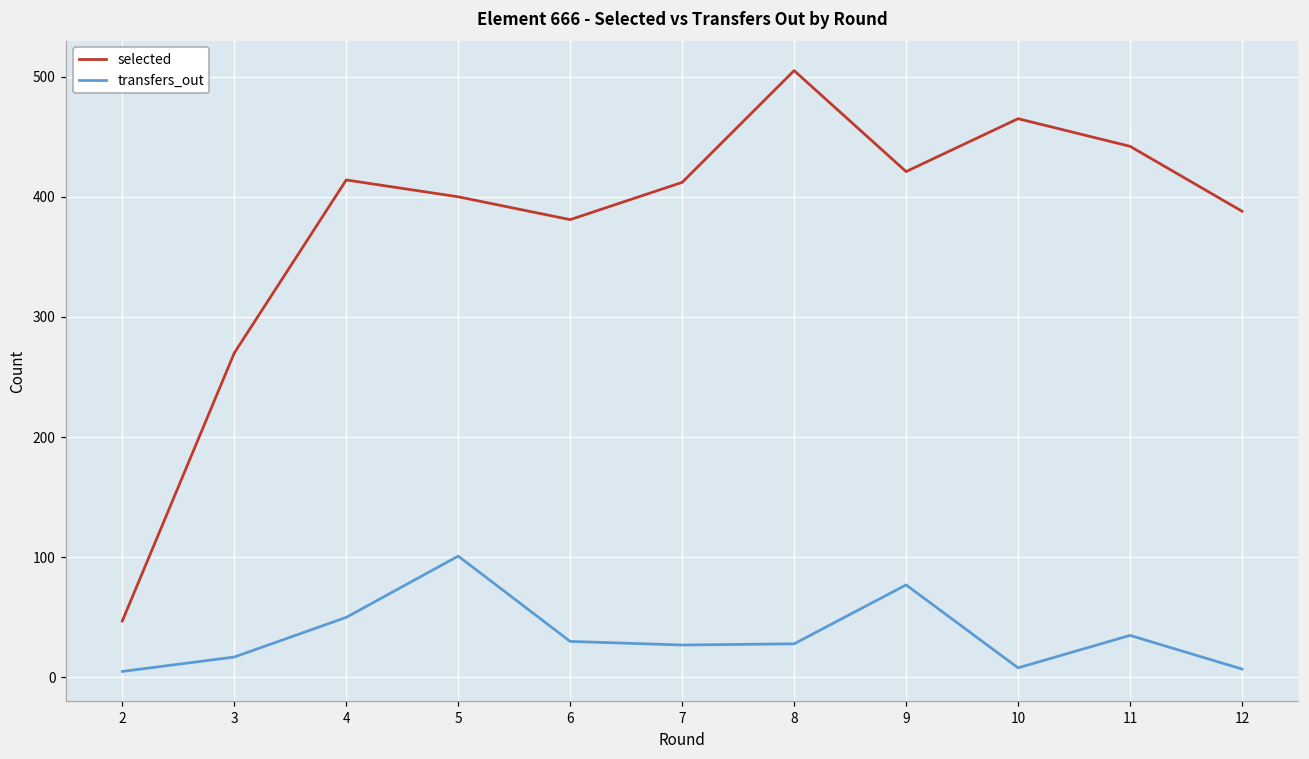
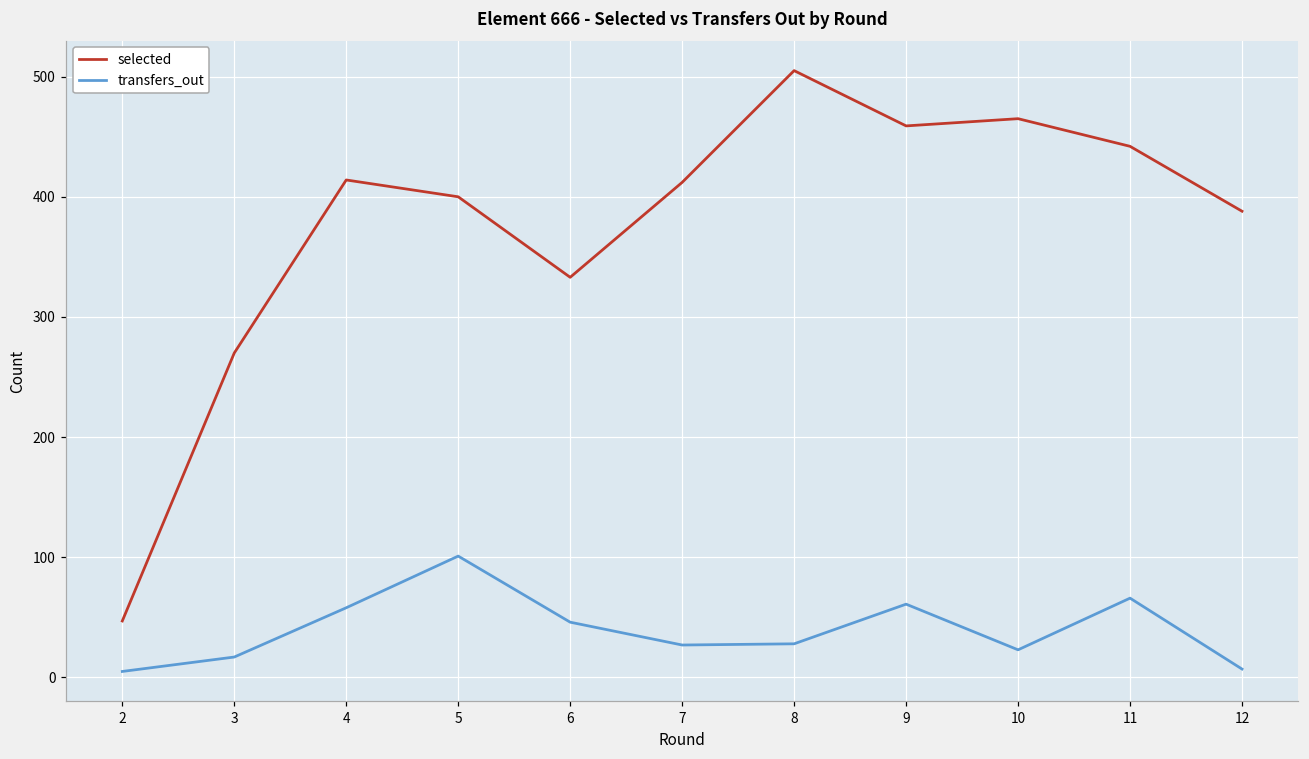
transfers_out, 4: 50 -> 58
selected, 6: 381 -> 333
transfers_out, 6: 30 -> 46
selected, 9: 421 -> 459
transfers_out, 9: 77 -> 61
transfers_out, 10: 8 -> 23
transfers_out, 11: 35 -> 66
